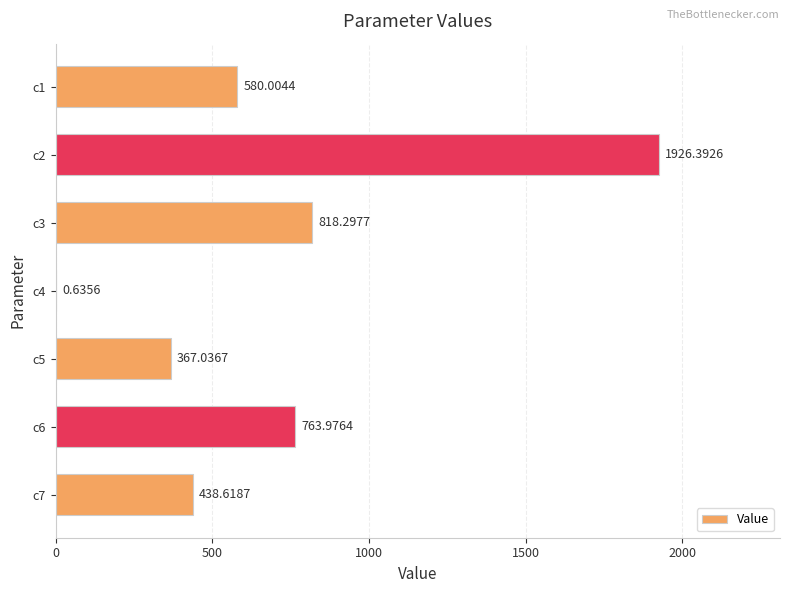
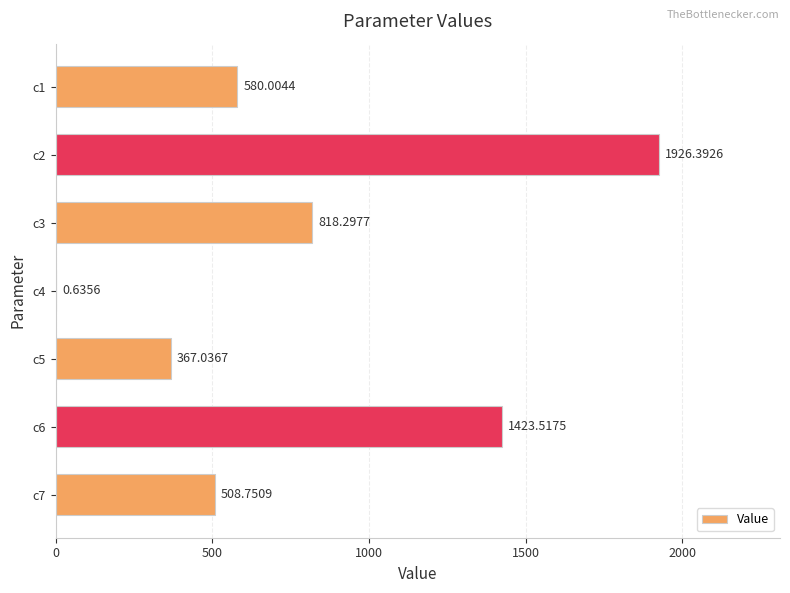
c6: 763.9764 -> 1423.5175
c7: 438.6187 -> 508.7509
